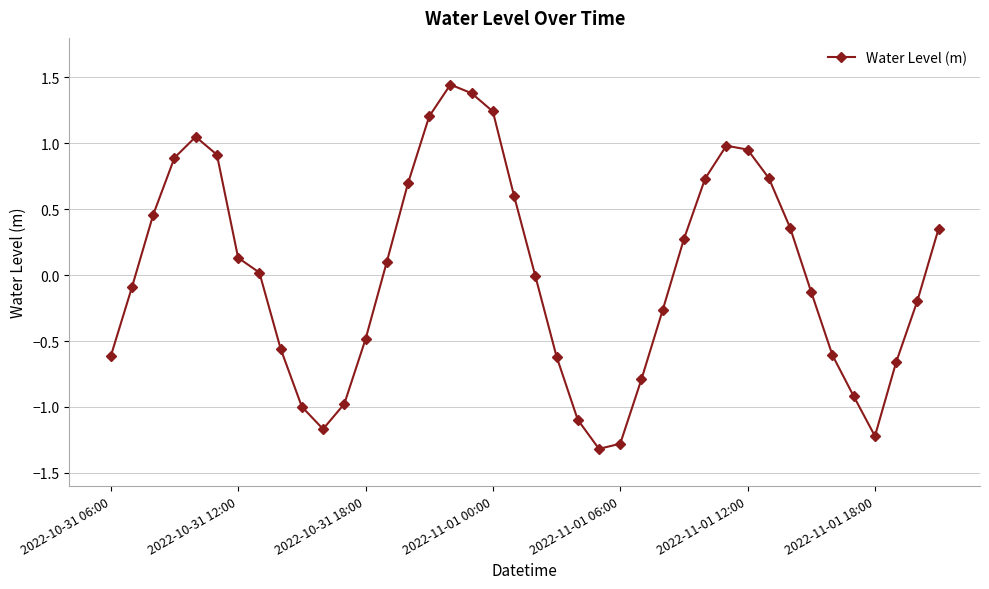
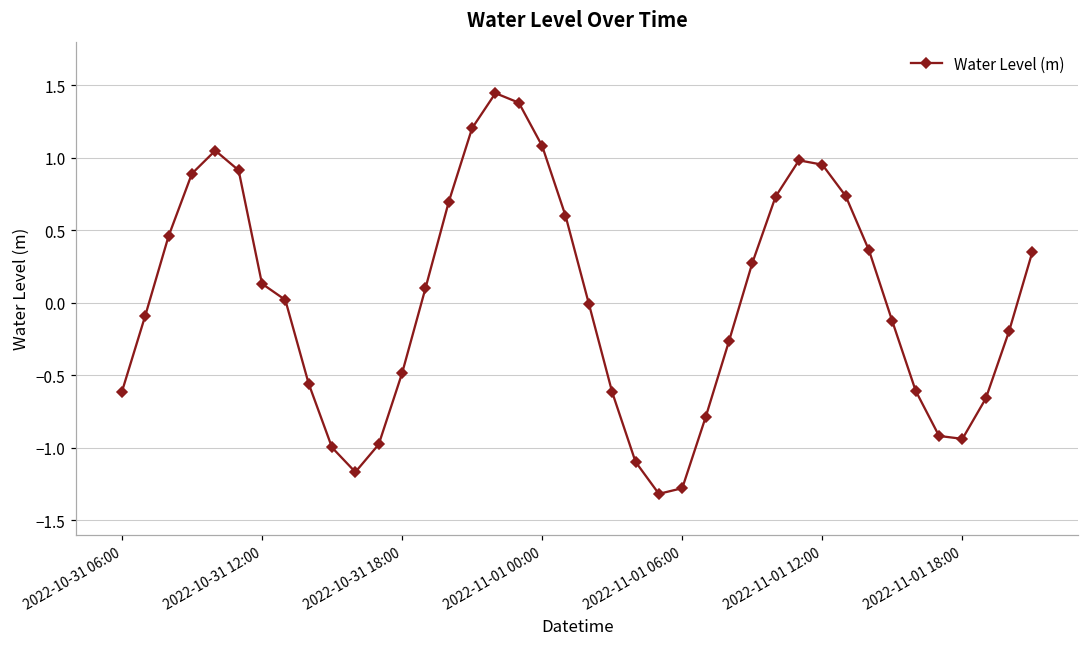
2022-11-01 00:00: 1.24 -> 1.08
2022-11-01 18:00: -1.22 -> -0.94
